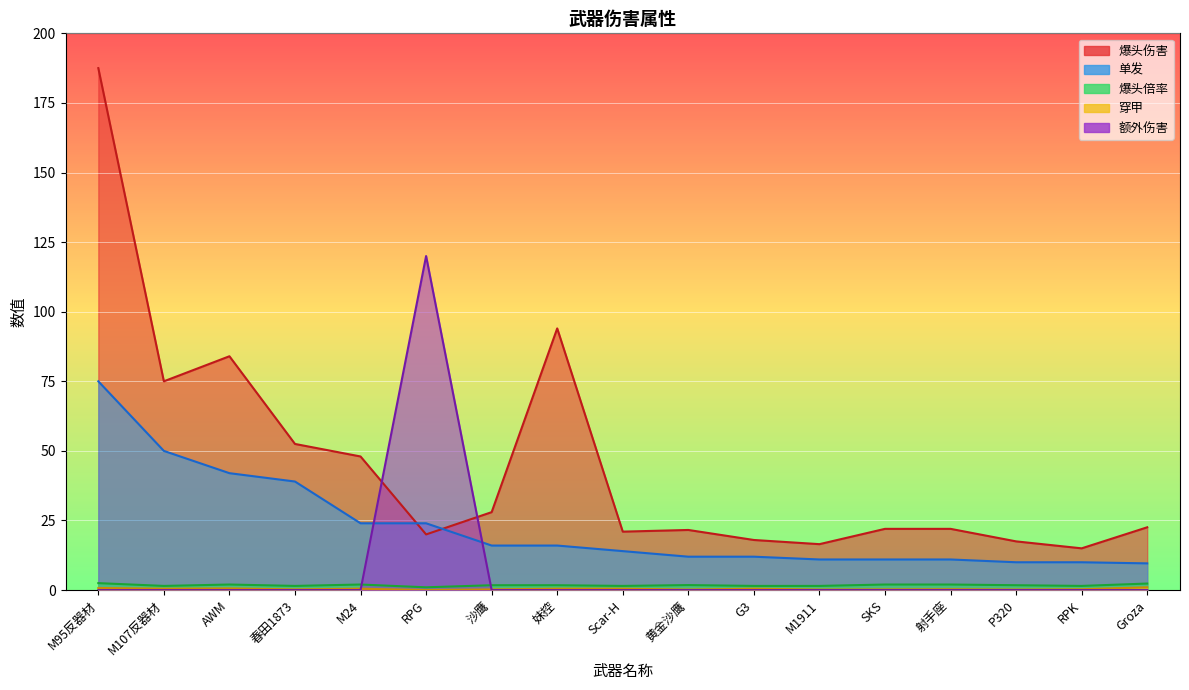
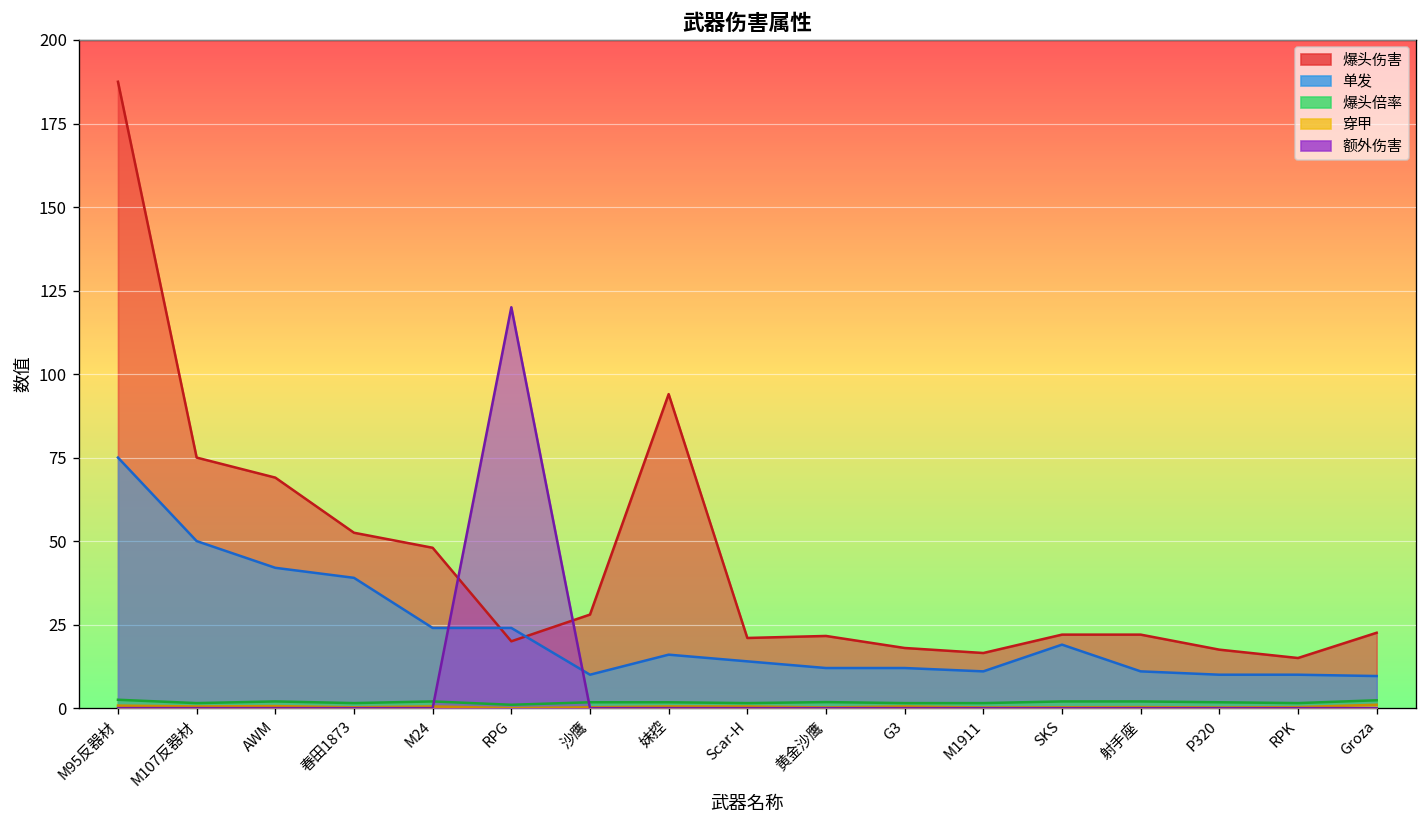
爆头伤害, AWM: 84 -> 69
单发, 沙鹰: 16 -> 10
单发, SKS: 11 -> 19
